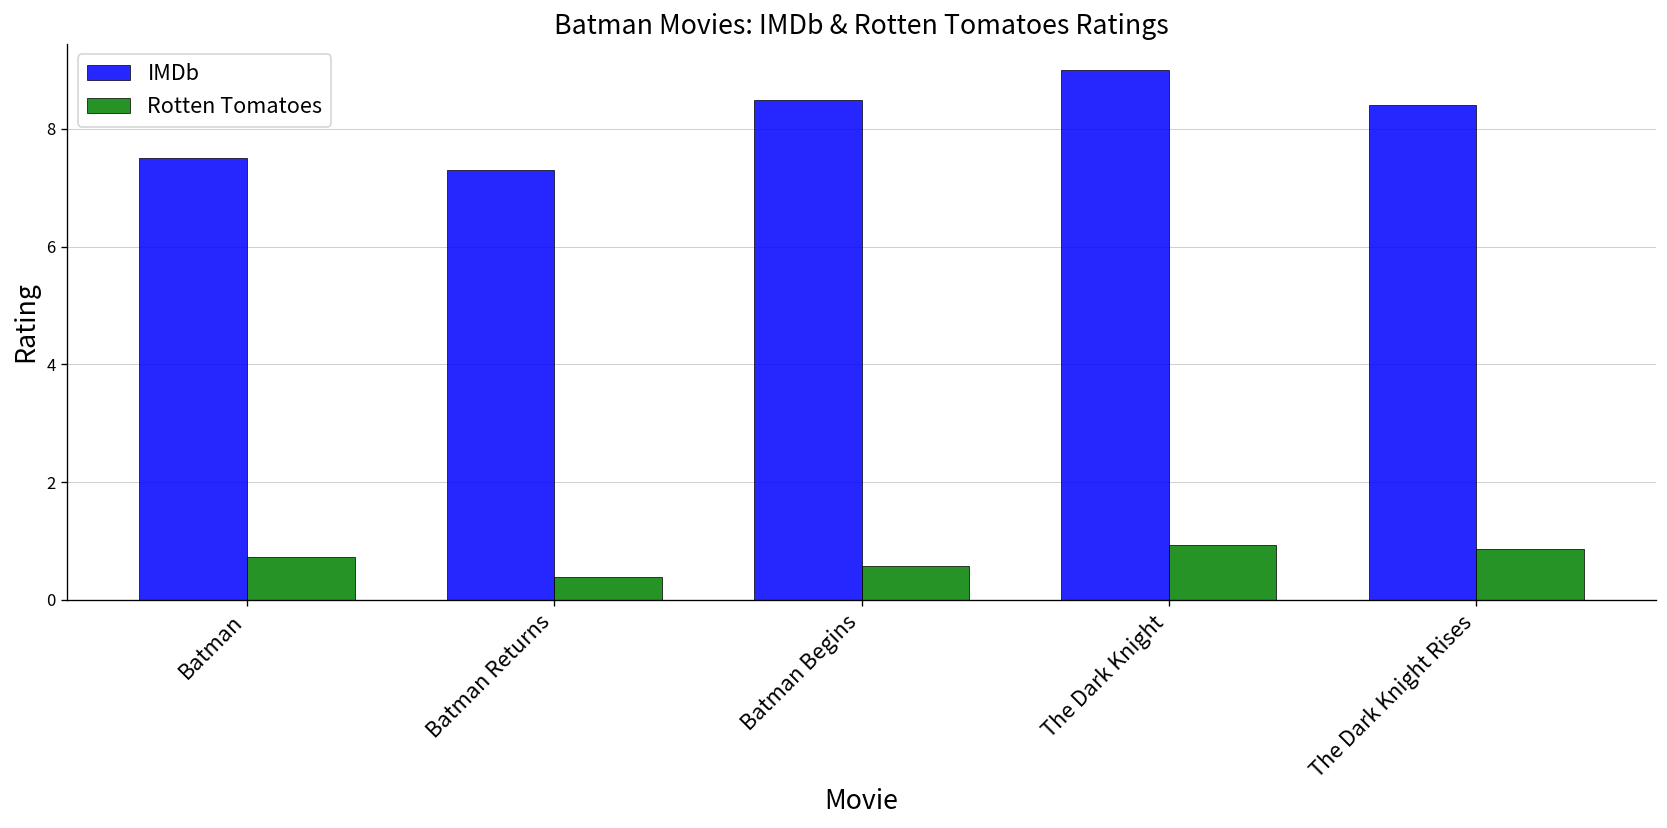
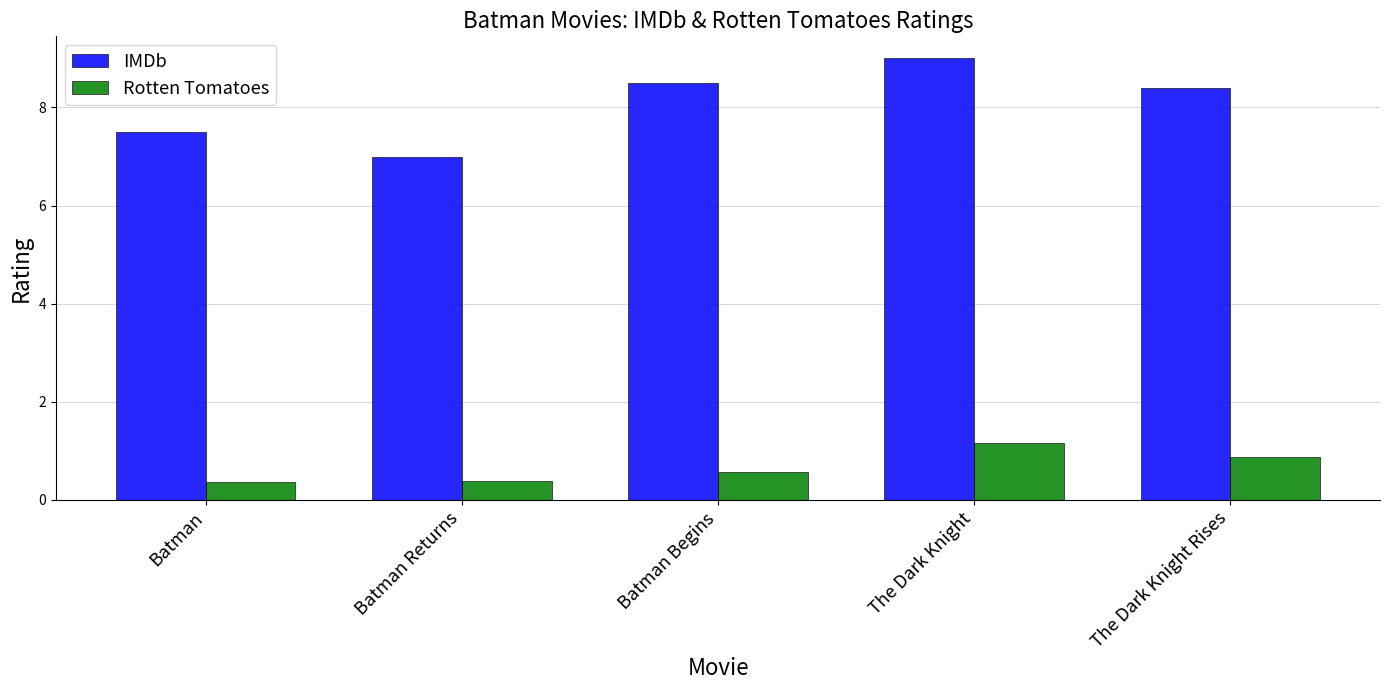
Rotten Tomatoes, Batman: 0.7 -> 0.4
IMDb, Batman Returns: 7.3 -> 7.0
Rotten Tomatoes, The Dark Knight: 0.9 -> 1.2
